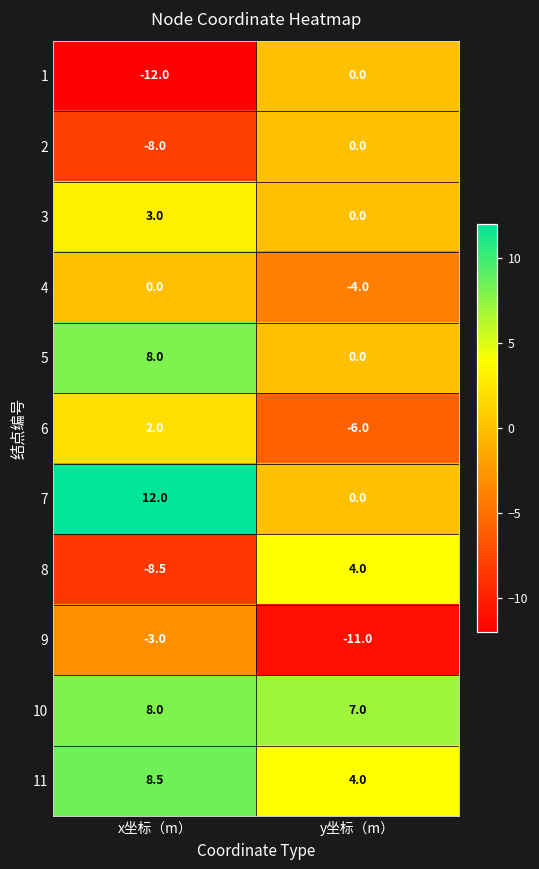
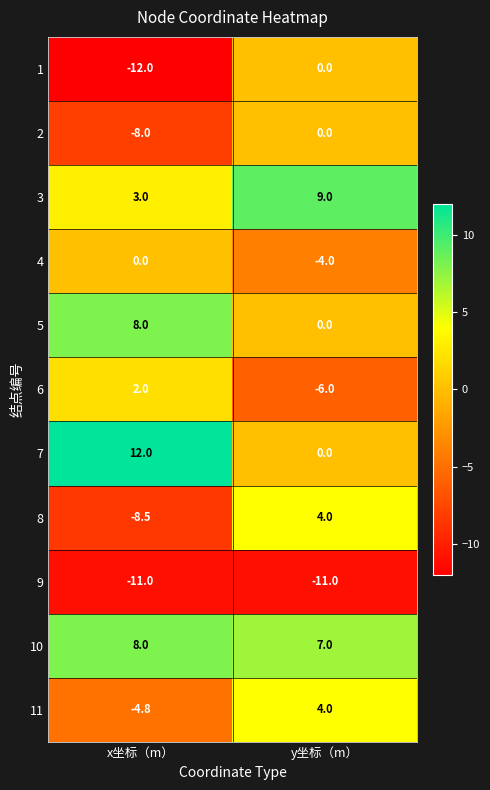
3, y坐标（m）: 0.0 -> 9.0
9, x坐标（m）: -3.0 -> -11.0
11, x坐标（m）: 8.5 -> -4.8
